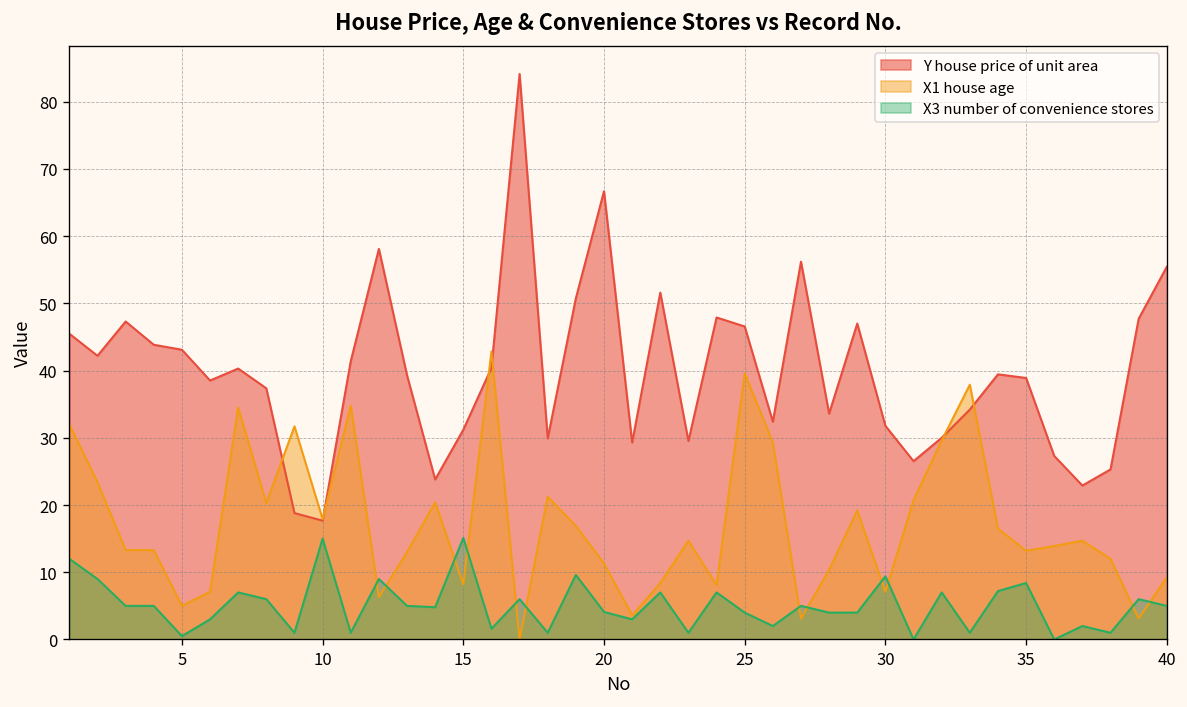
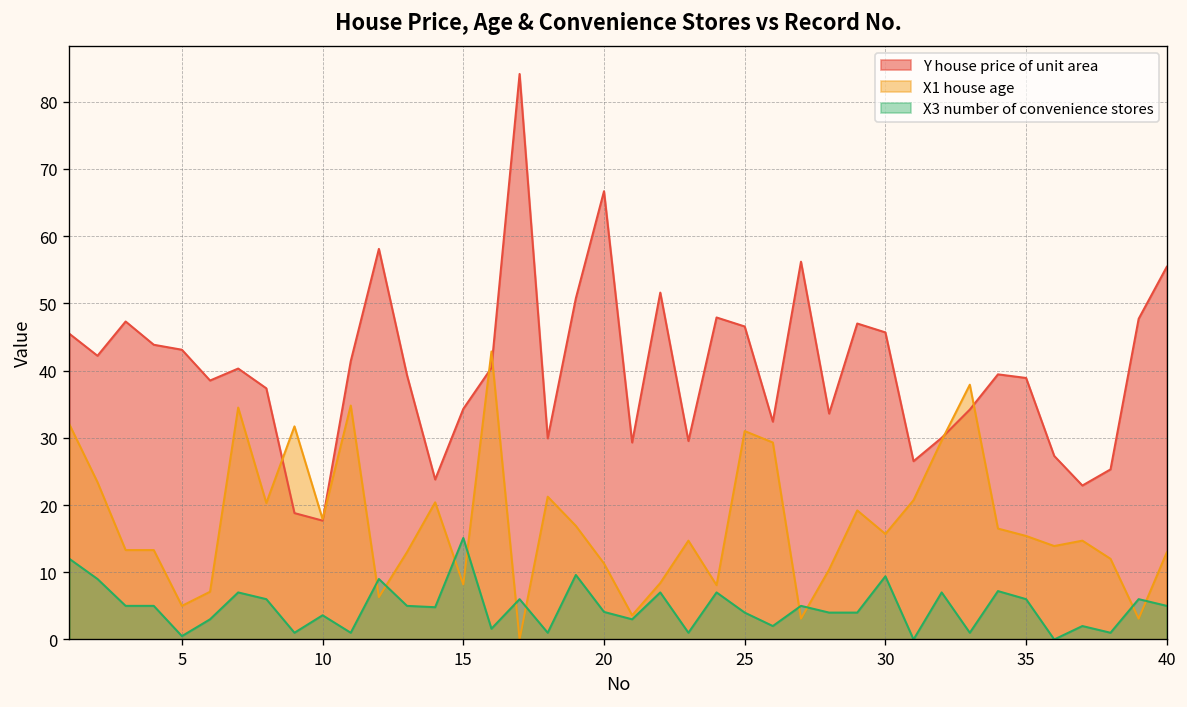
X3 number of convenience stores, 10: 15 -> 4
Y house price of unit area, 15: 31 -> 34
X1 house age, 25: 40 -> 31
Y house price of unit area, 30: 32 -> 46
X1 house age, 30: 7 -> 16
X1 house age, 35: 13 -> 15
X3 number of convenience stores, 35: 8 -> 6
X1 house age, 40: 9 -> 13
